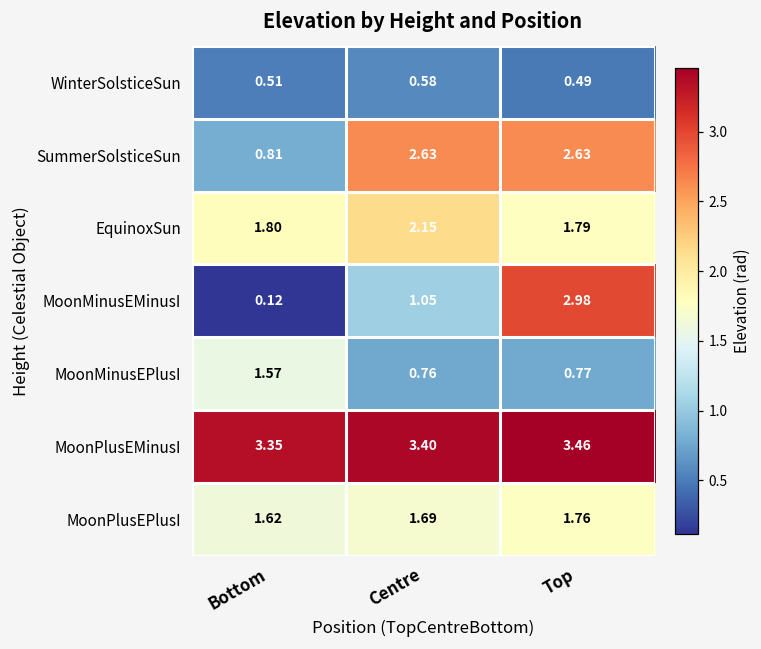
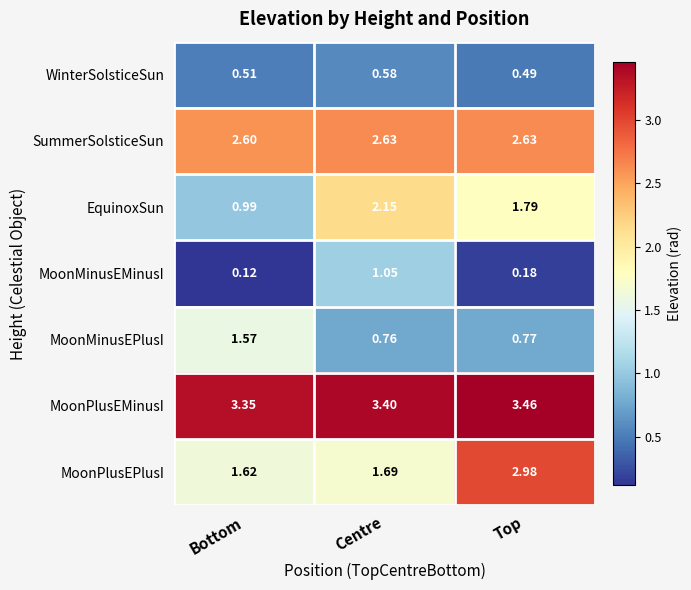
SummerSolsticeSun, Bottom: 0.81 -> 2.60
EquinoxSun, Bottom: 1.80 -> 0.99
MoonMinusEMinusI, Top: 2.98 -> 0.18
MoonPlusEPlusI, Top: 1.76 -> 2.98
